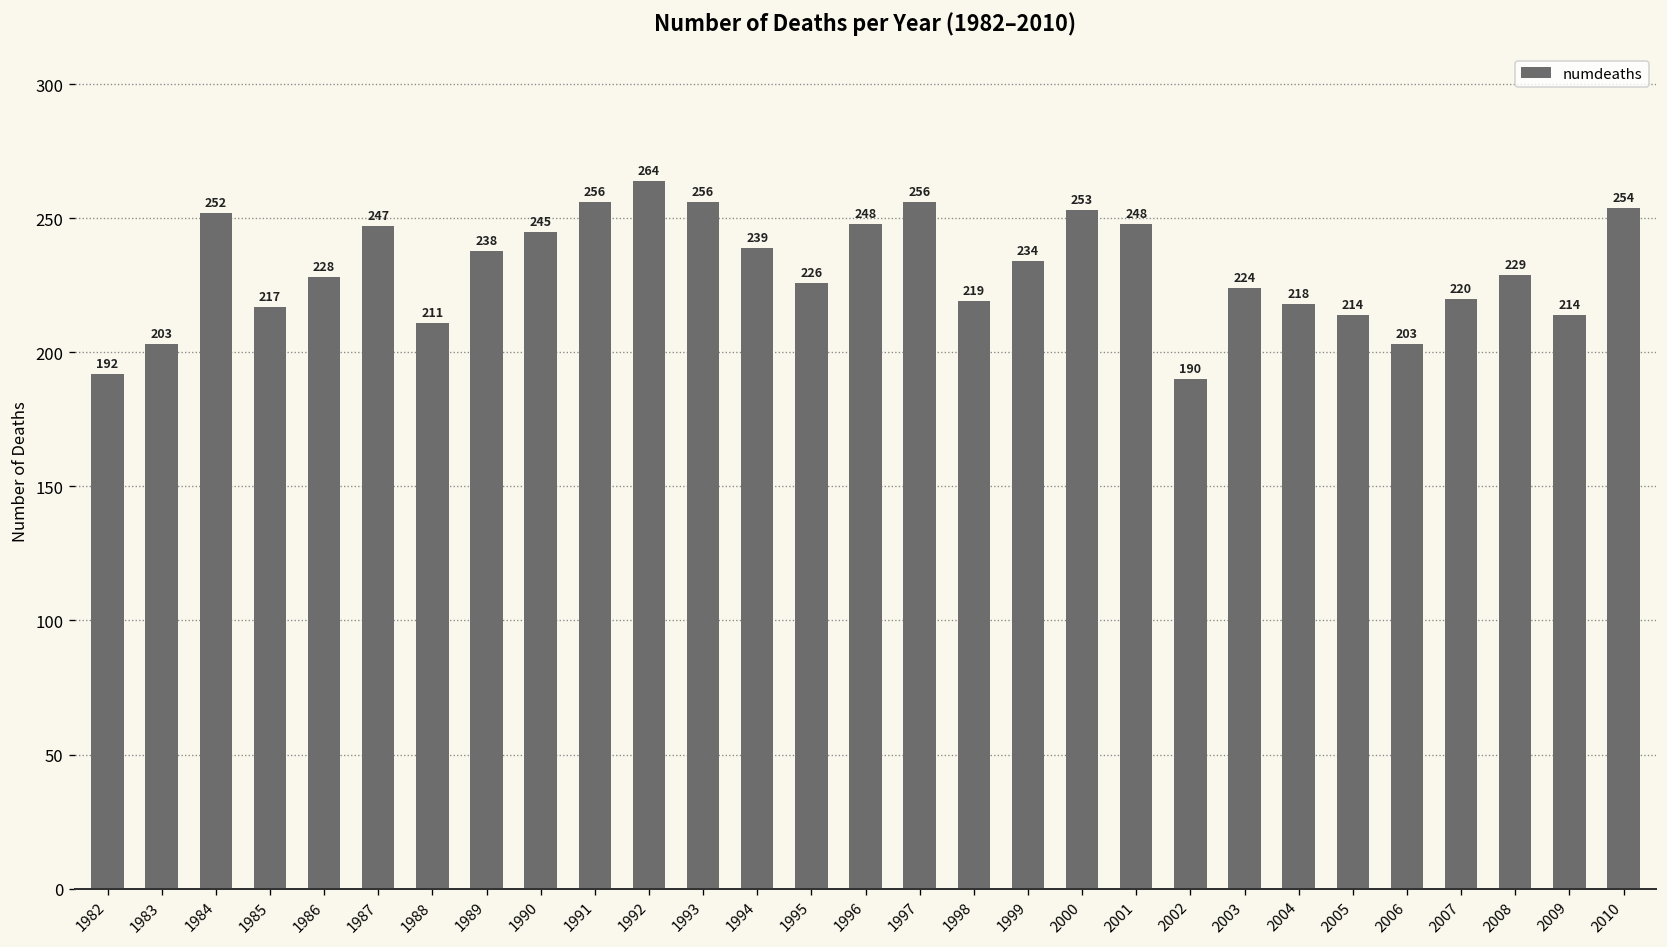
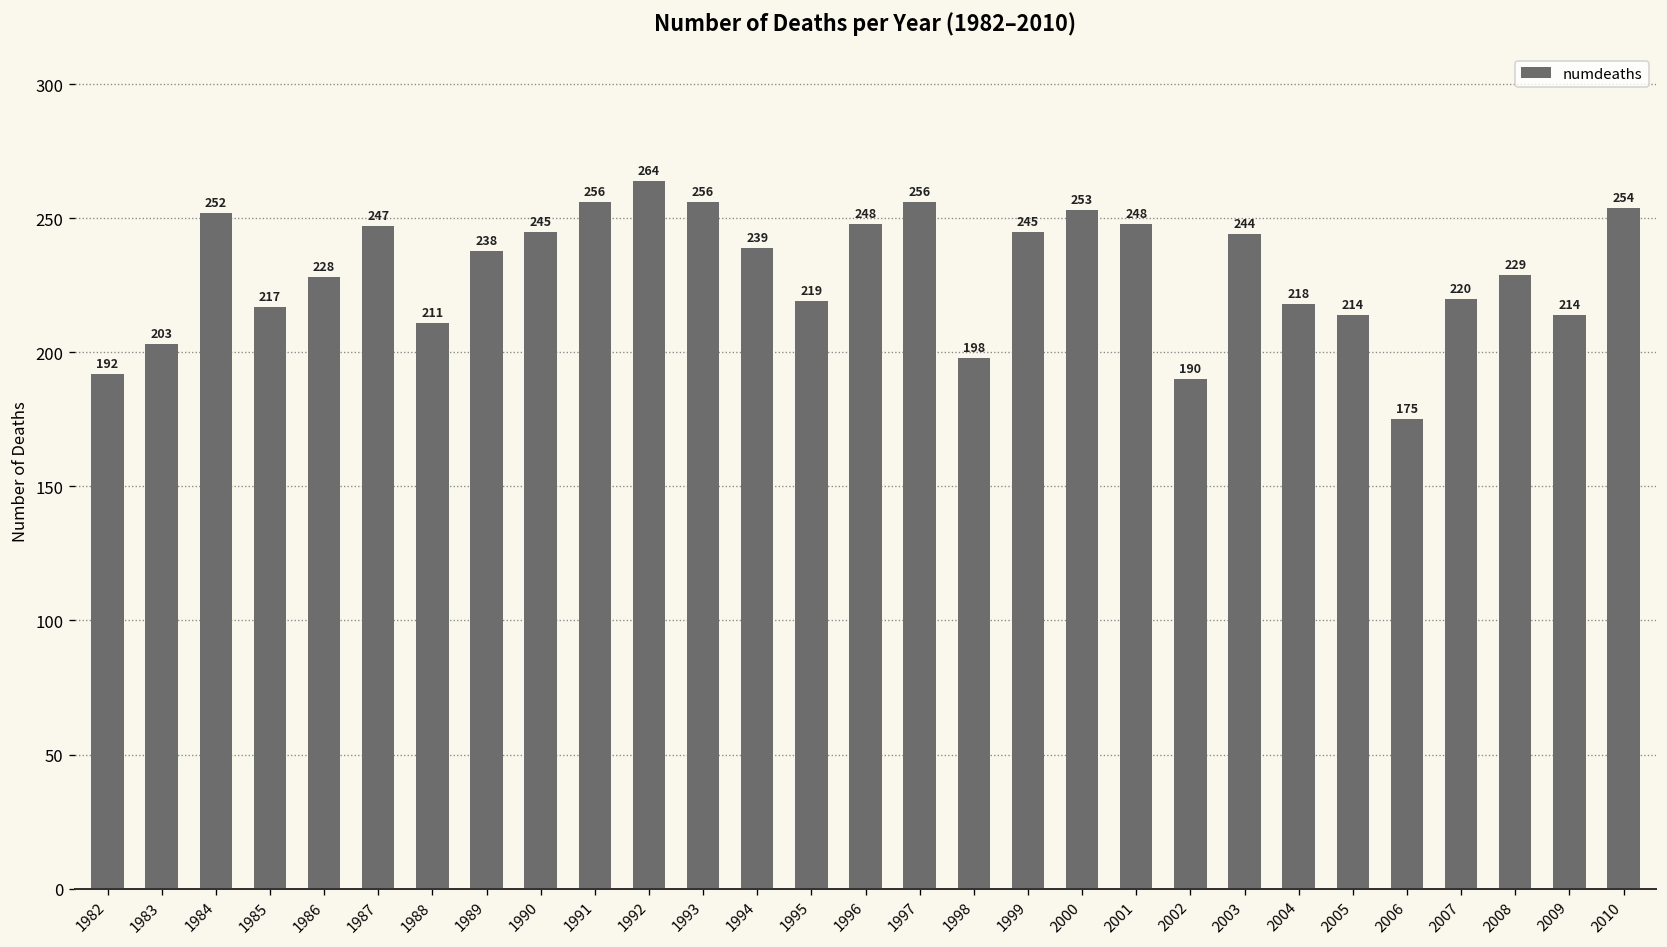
1995: 226 -> 219
1998: 219 -> 198
1999: 234 -> 245
2003: 224 -> 244
2006: 203 -> 175
